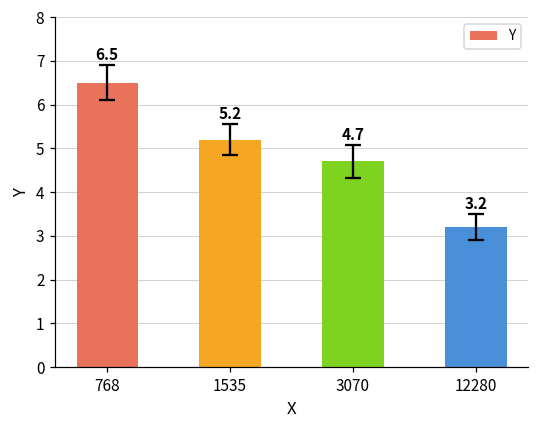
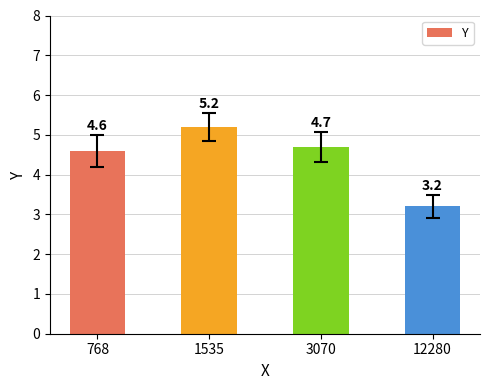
Y, 768: 6.5 -> 4.6
